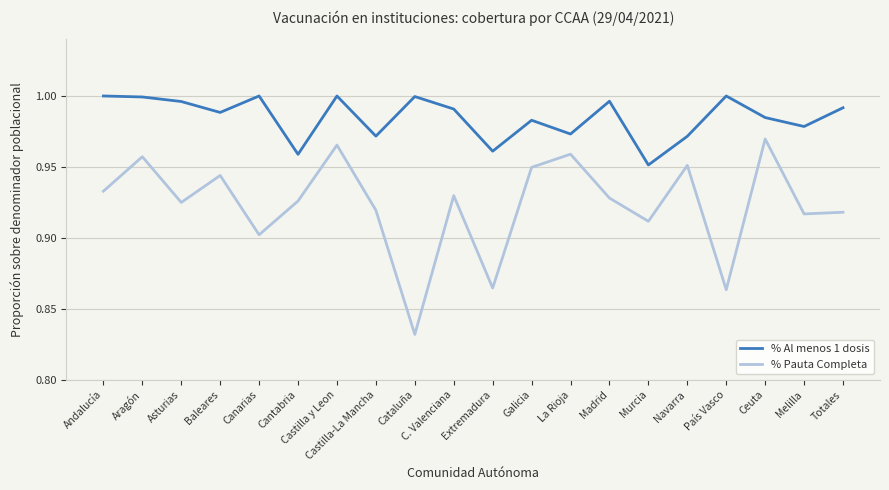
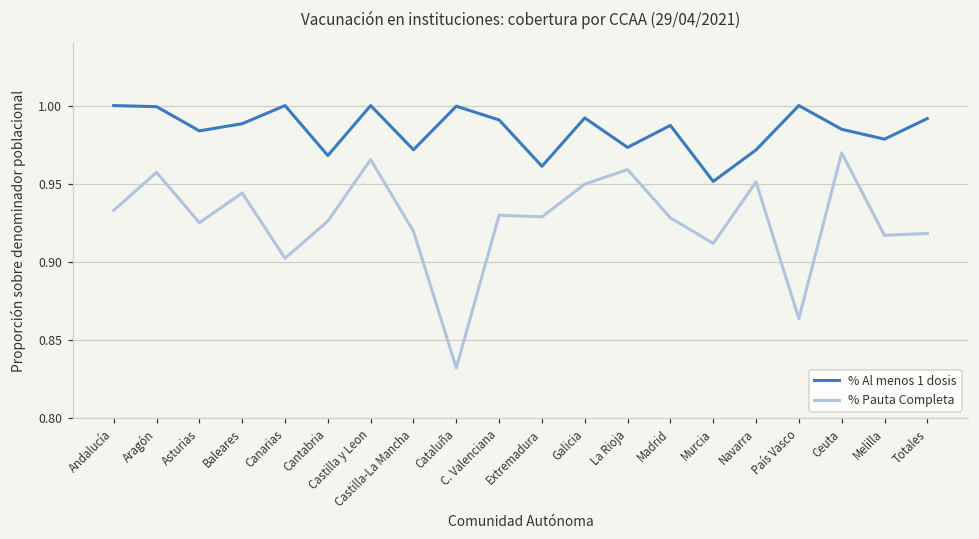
% Al menos 1 dosis, Asturias: 0.996 -> 0.984
% Al menos 1 dosis, Cantabria: 0.959 -> 0.968
% Pauta Completa, Extremadura: 0.865 -> 0.929
% Al menos 1 dosis, Galicia: 0.983 -> 0.992
% Al menos 1 dosis, Madrid: 0.996 -> 0.987
